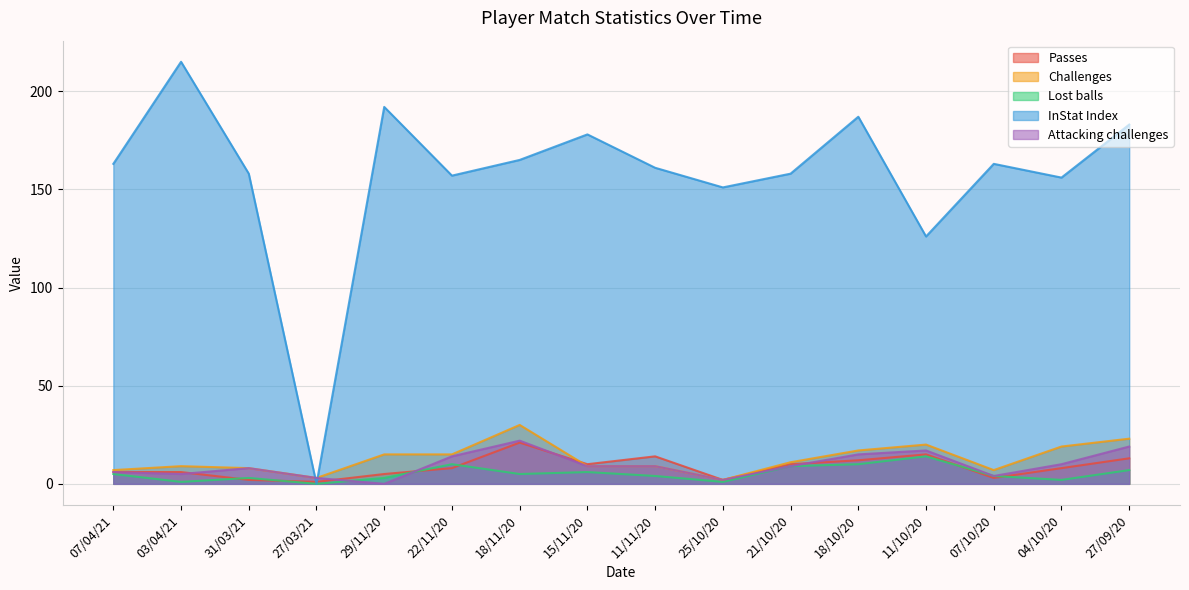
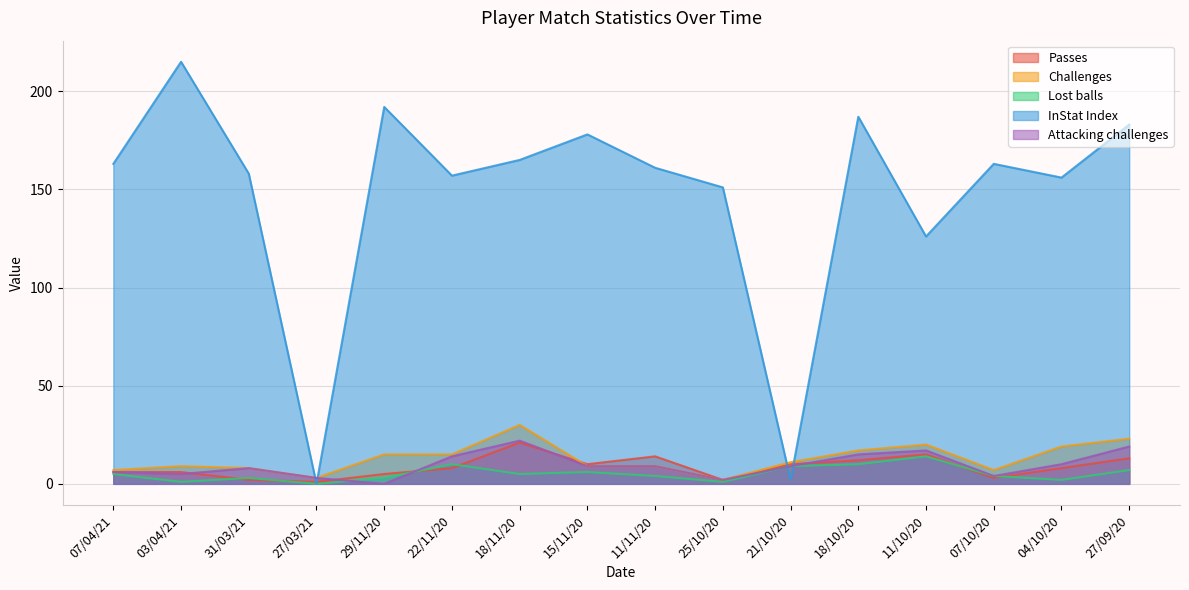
InStat Index, 21/10/20: 158 -> 2
